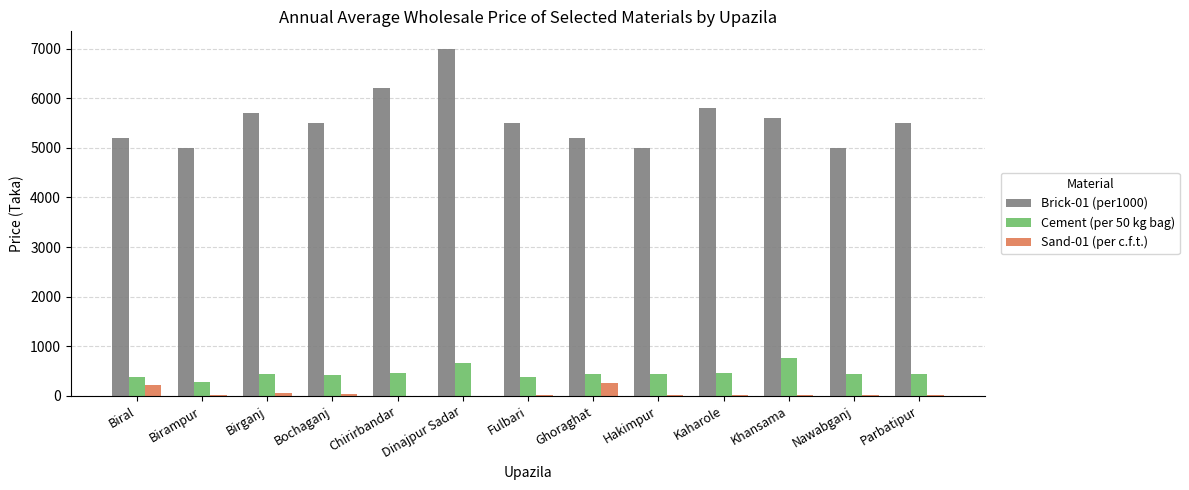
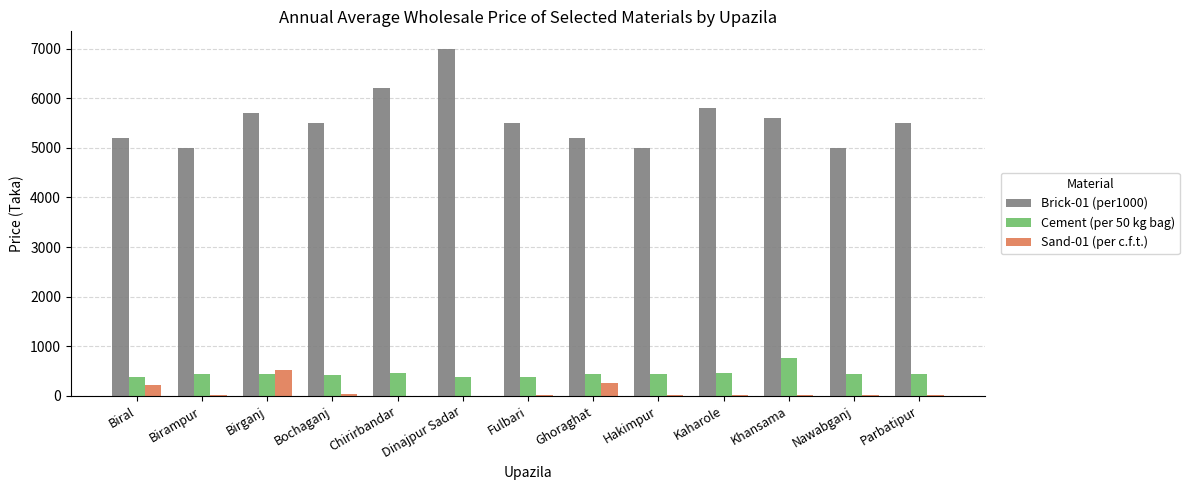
Cement (per 50 kg bag), Birampur: 300 -> 500
Sand-01 (per c.f.t.), Birganj: 100 -> 500
Cement (per 50 kg bag), Dinajpur Sadar: 700 -> 400
